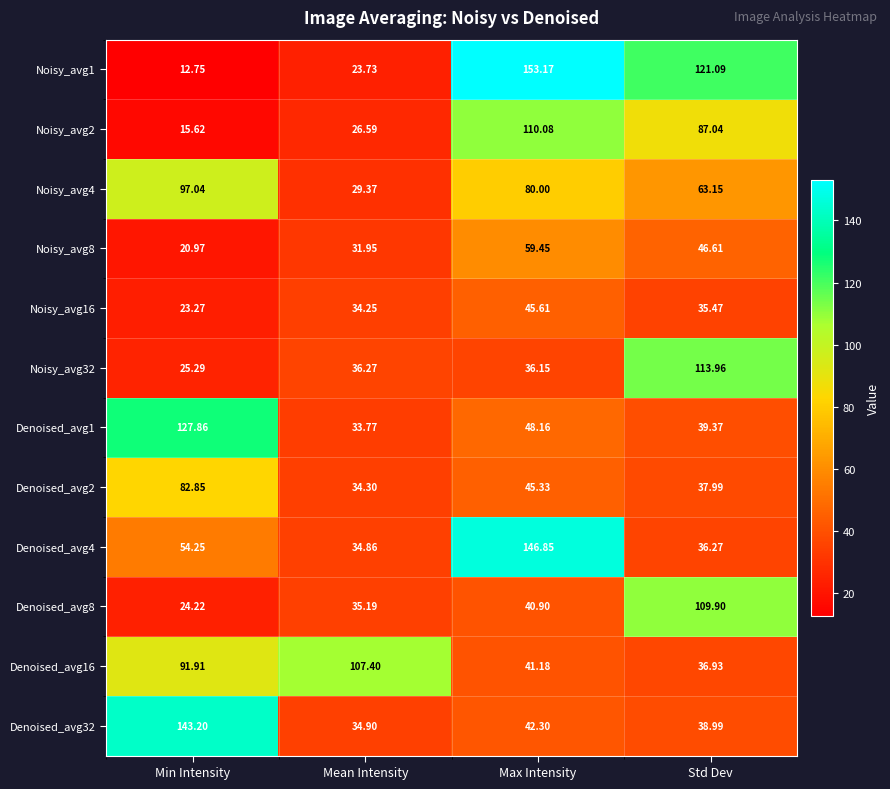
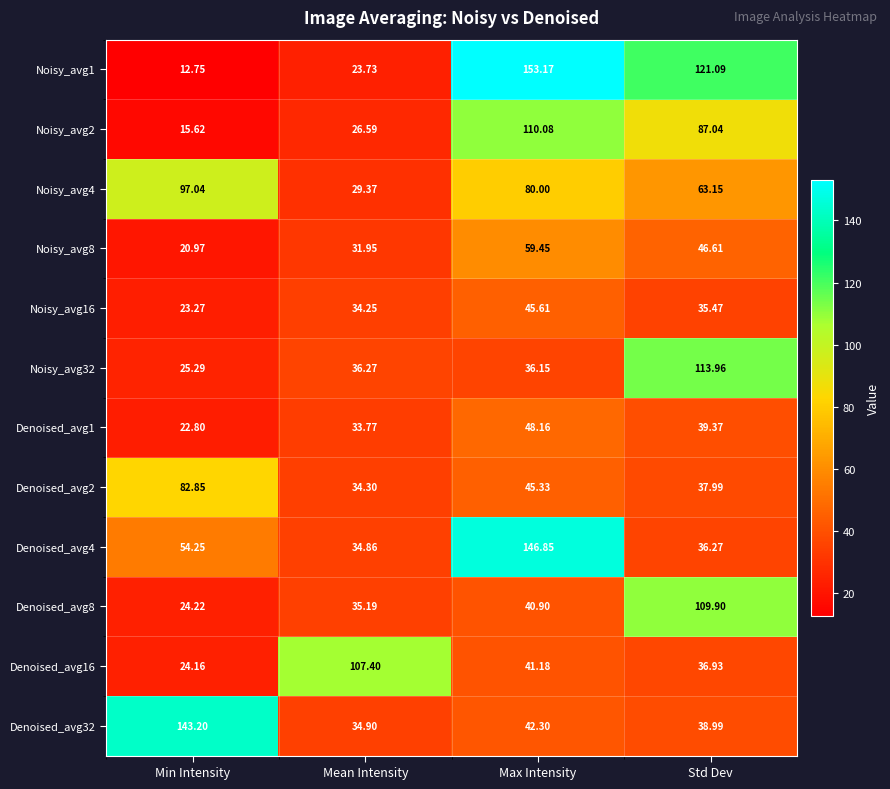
Denoised_avg1, Min Intensity: 127.86 -> 22.80
Denoised_avg16, Min Intensity: 91.91 -> 24.16
